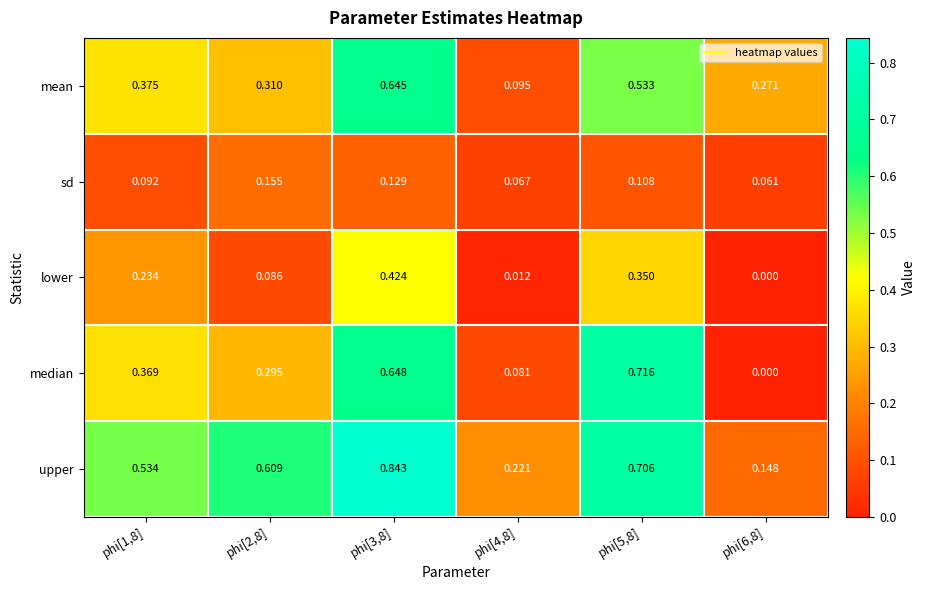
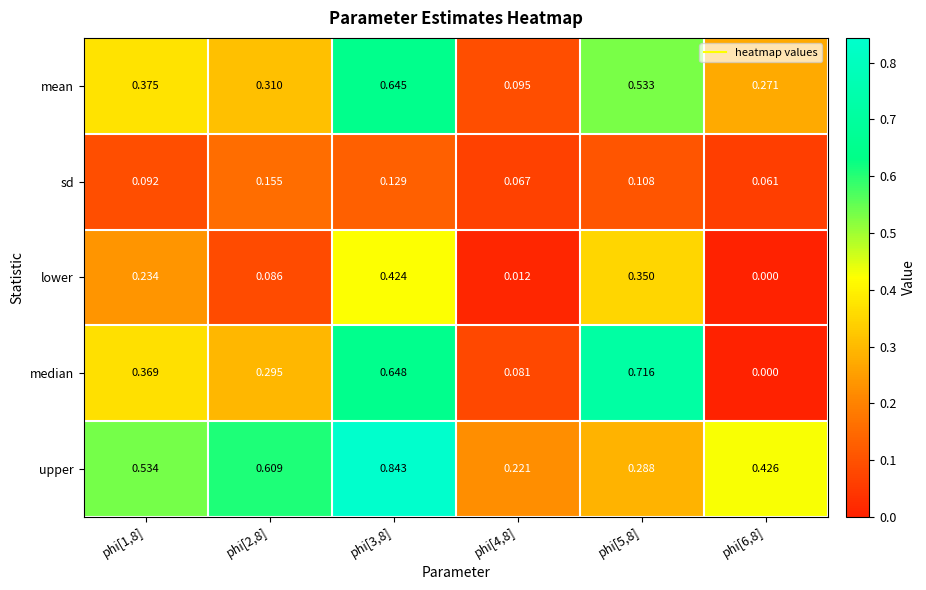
upper, phi[5,8]: 0.706 -> 0.288
upper, phi[6,8]: 0.148 -> 0.426
